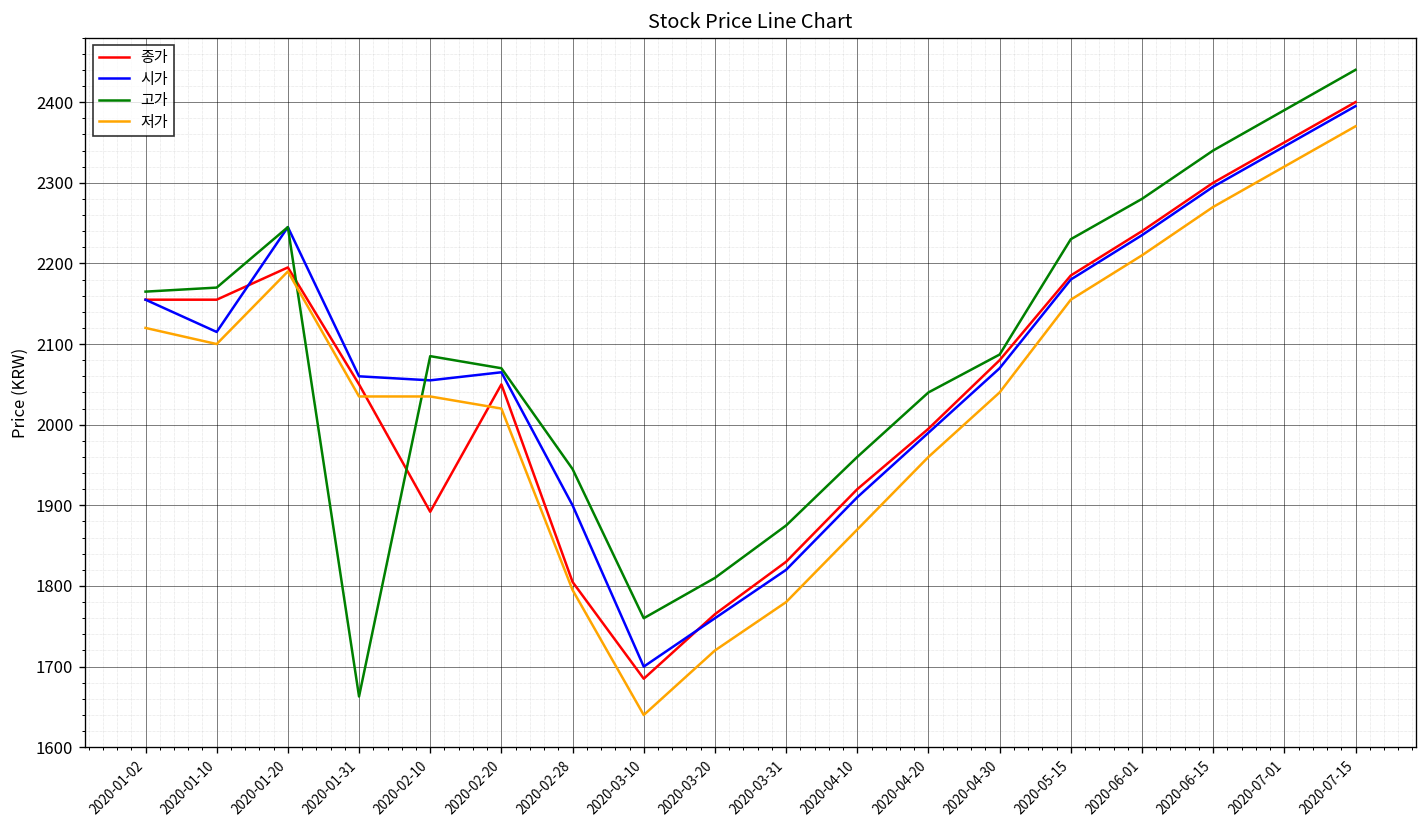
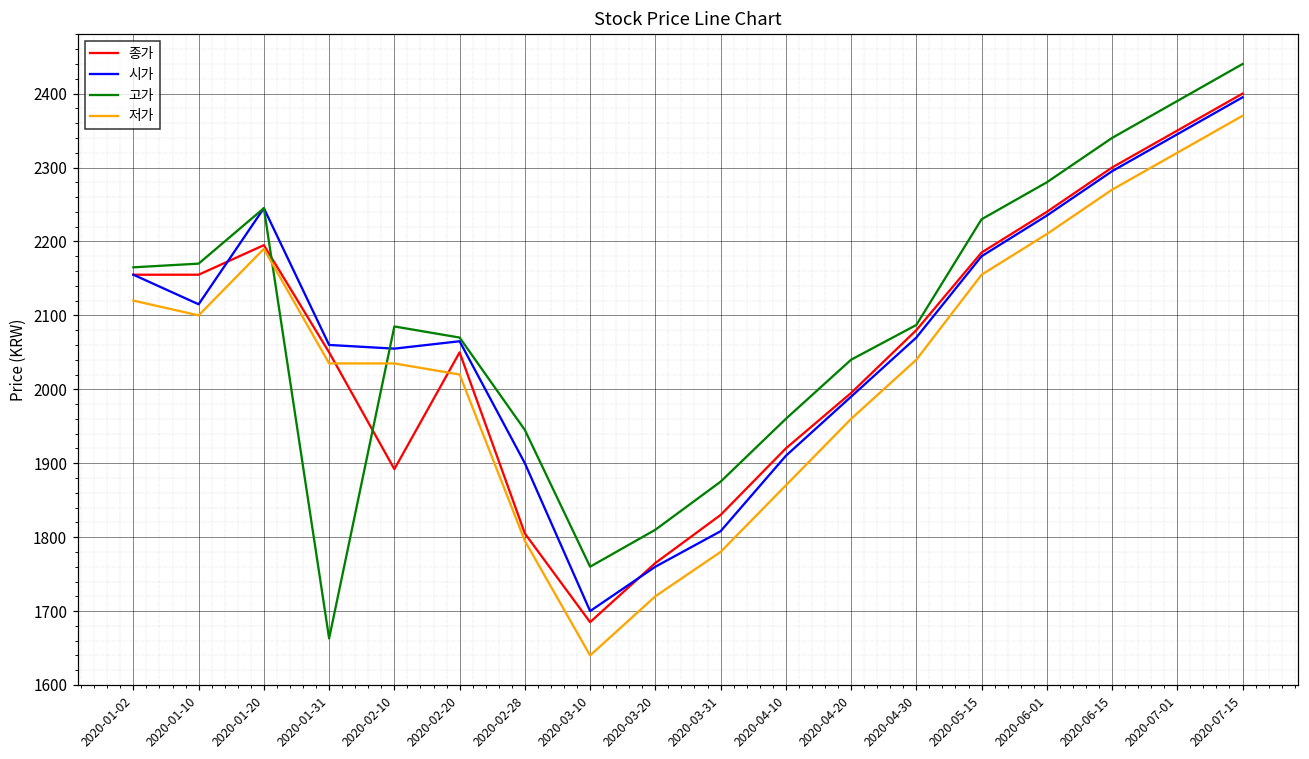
시가, 2020-03-31: 1820 -> 1810
